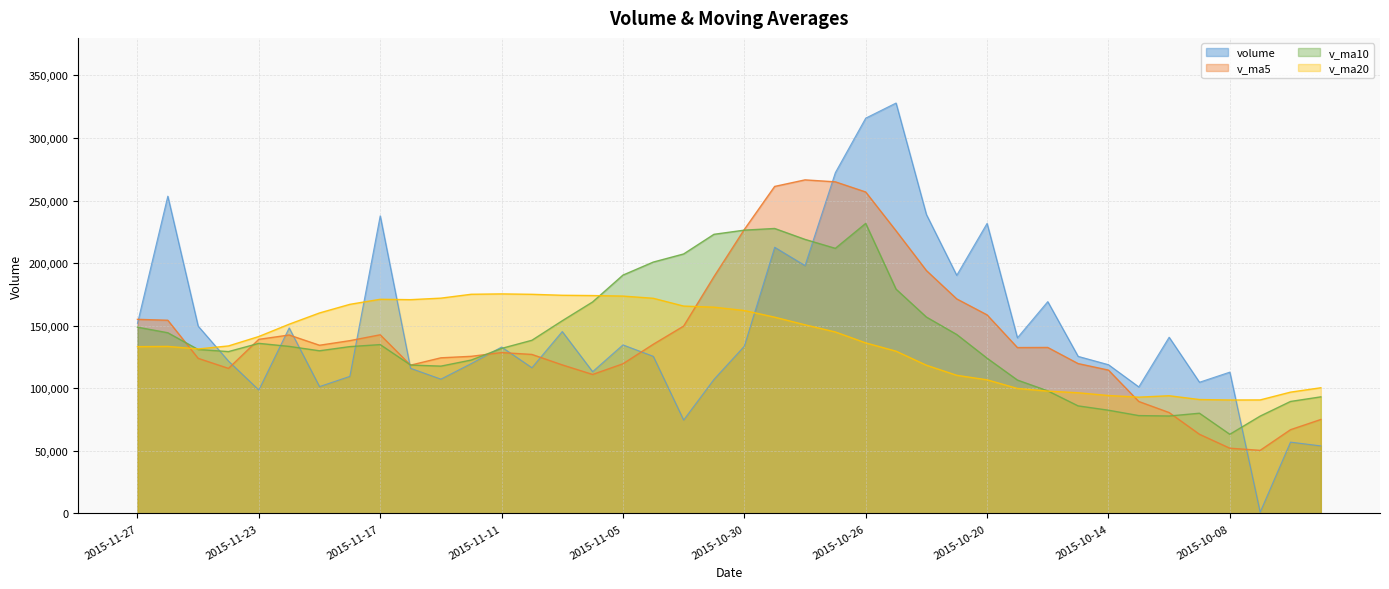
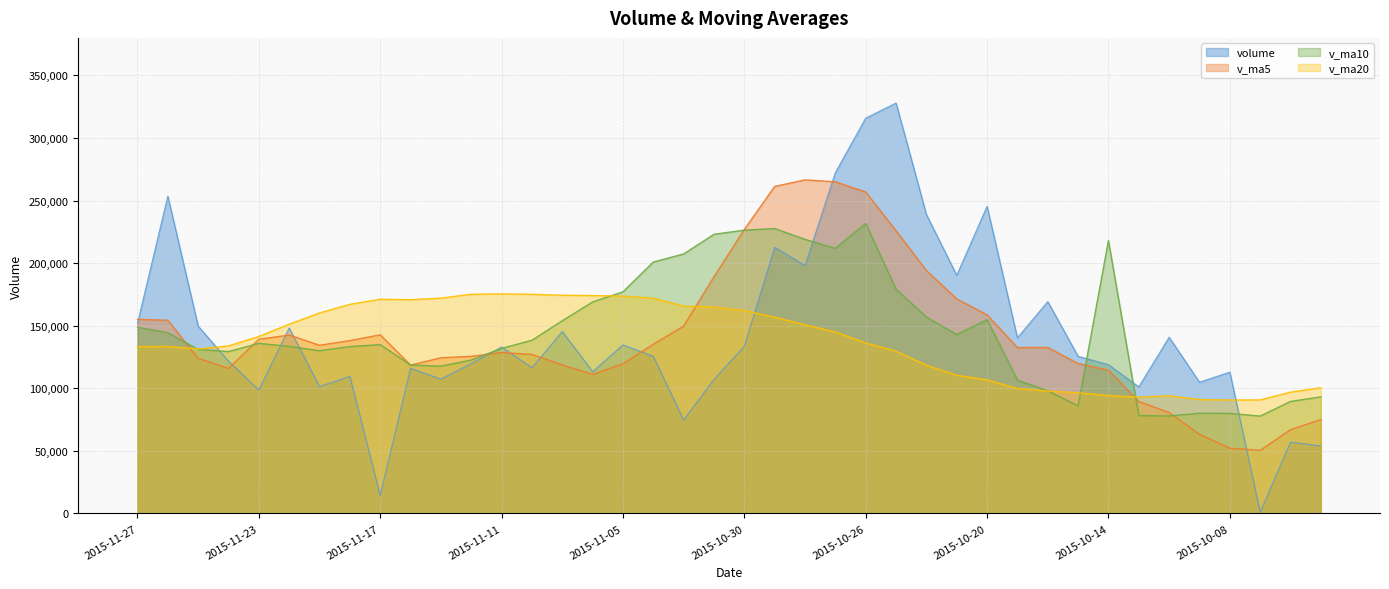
volume, 2015-11-17: 238,000 -> 14,000
v_ma10, 2015-11-05: 190,000 -> 177,000
volume, 2015-10-20: 232,000 -> 245,000
v_ma10, 2015-10-20: 124,000 -> 155,000
v_ma10, 2015-10-14: 83,000 -> 218,000
v_ma10, 2015-10-08: 63,000 -> 80,000
